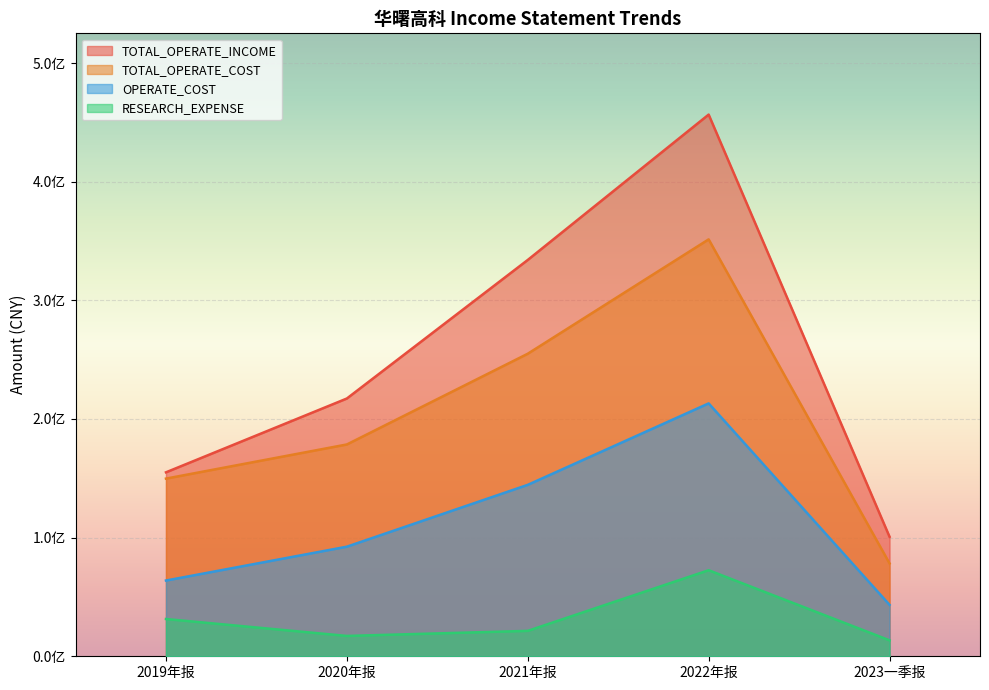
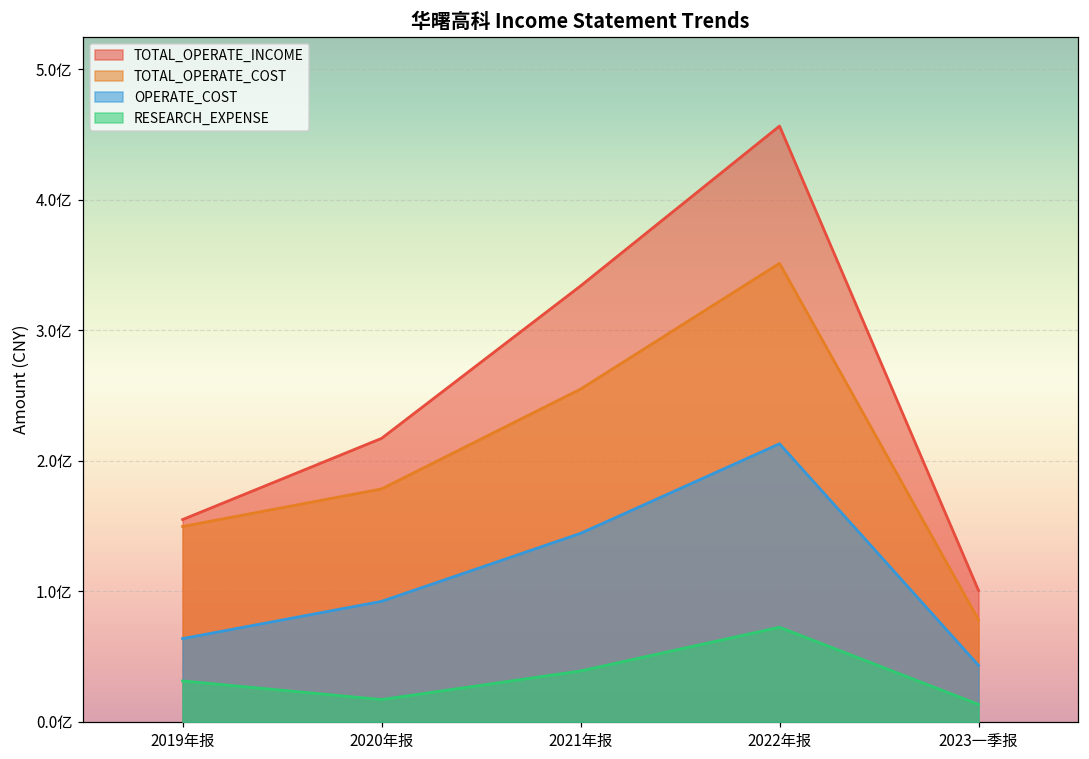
RESEARCH_EXPENSE, 2021年报: 0.21亿 -> 0.39亿
